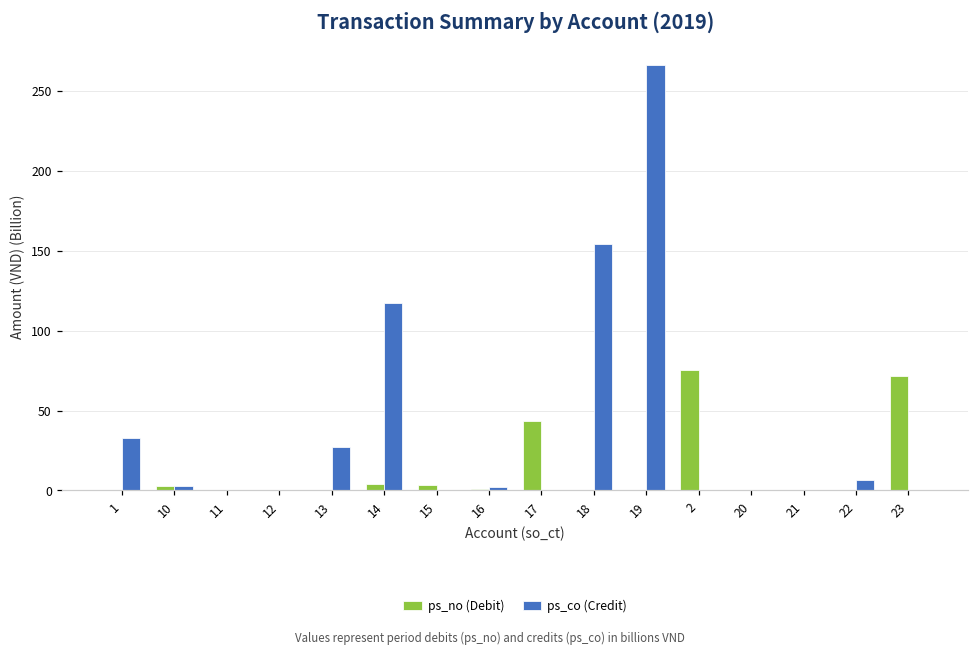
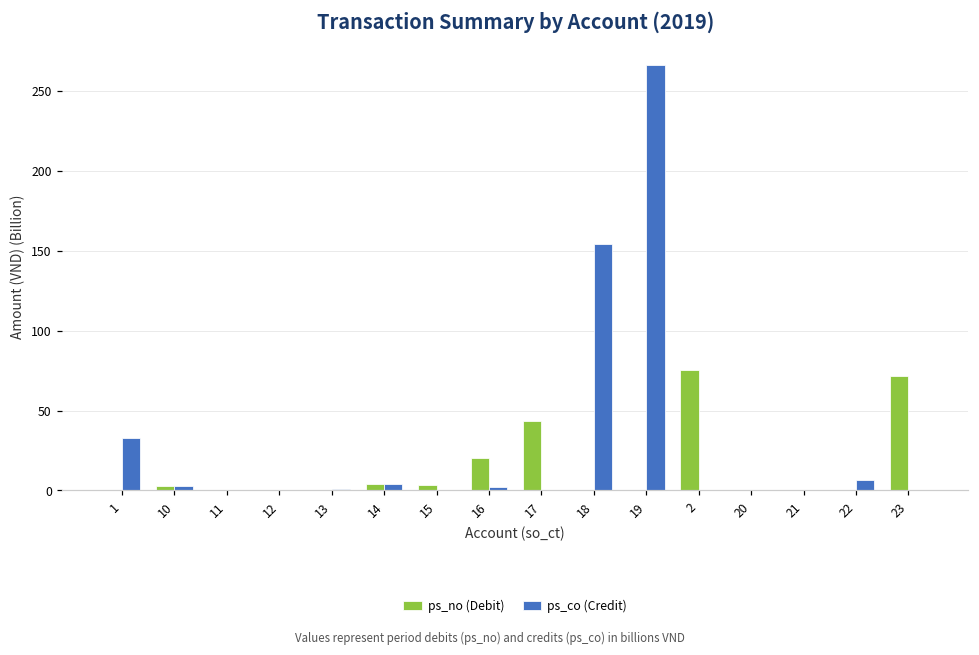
ps_co (Credit), 13: 27 -> 1
ps_co (Credit), 14: 117 -> 4
ps_no (Debit), 16: 1 -> 20
